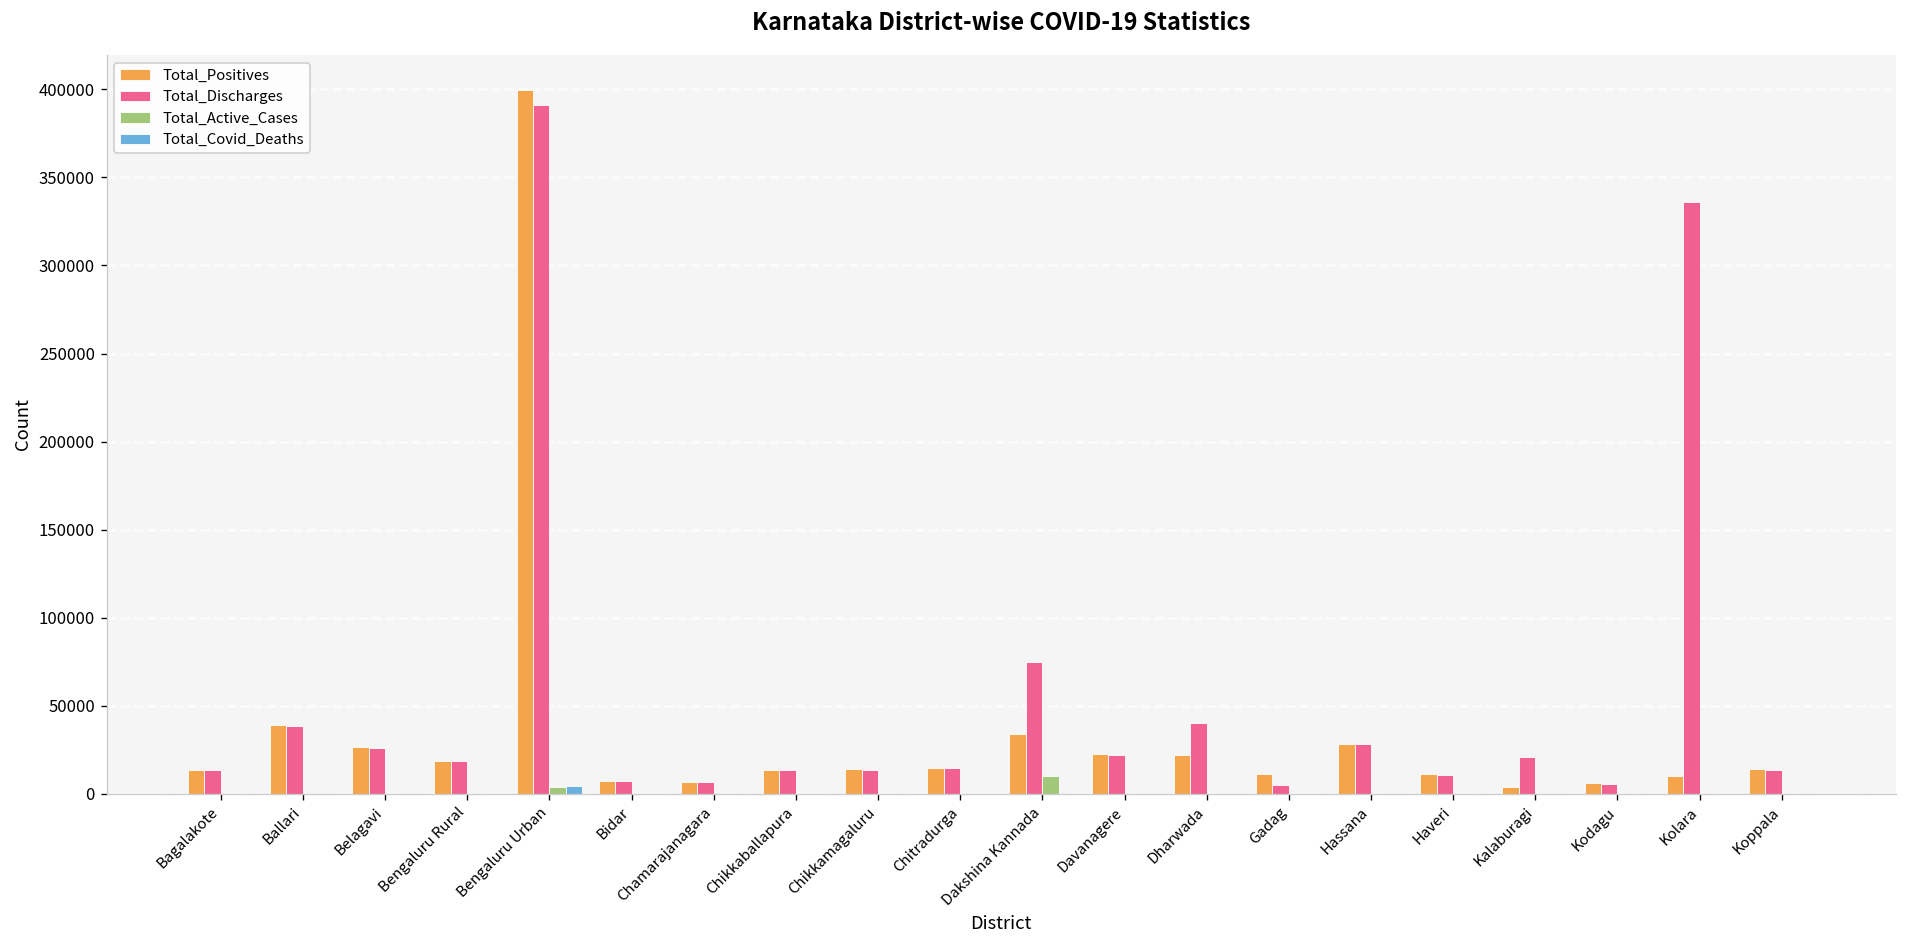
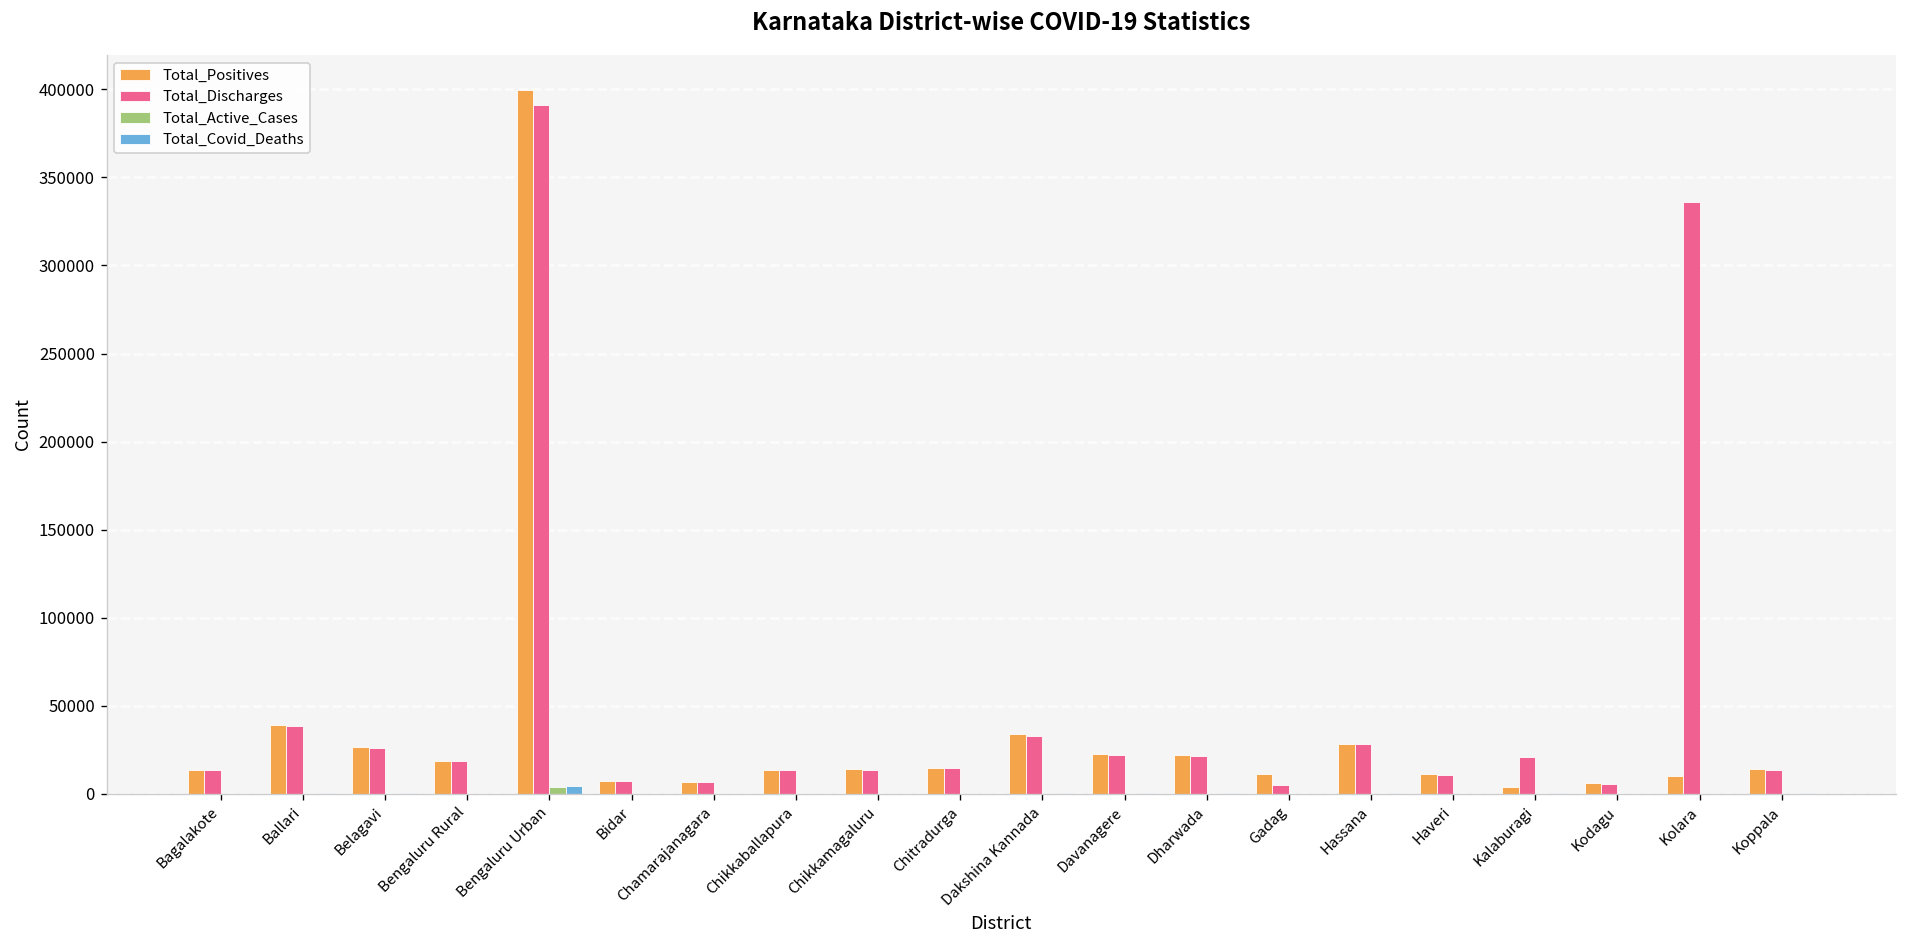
Total_Discharges, Dakshina Kannada: 75000 -> 33000
Total_Active_Cases, Dakshina Kannada: 10000 -> 0
Total_Discharges, Dharwada: 40000 -> 22000
